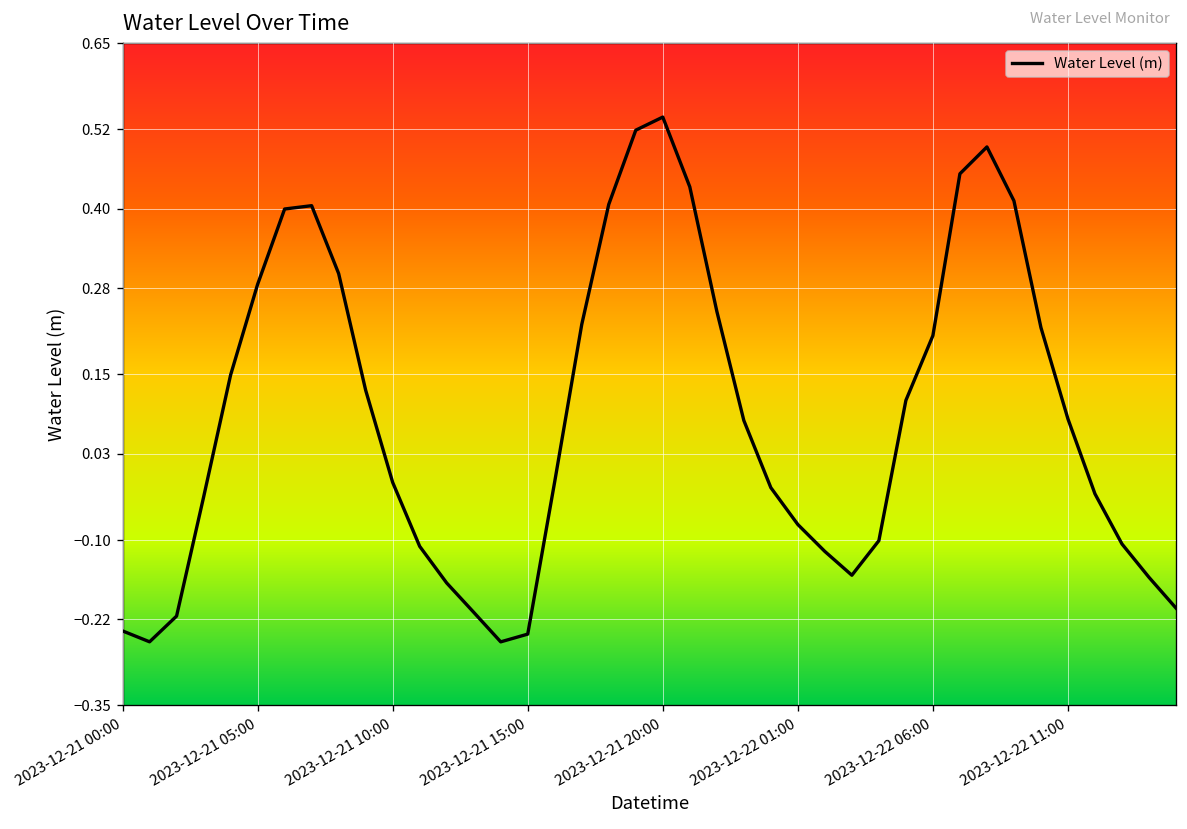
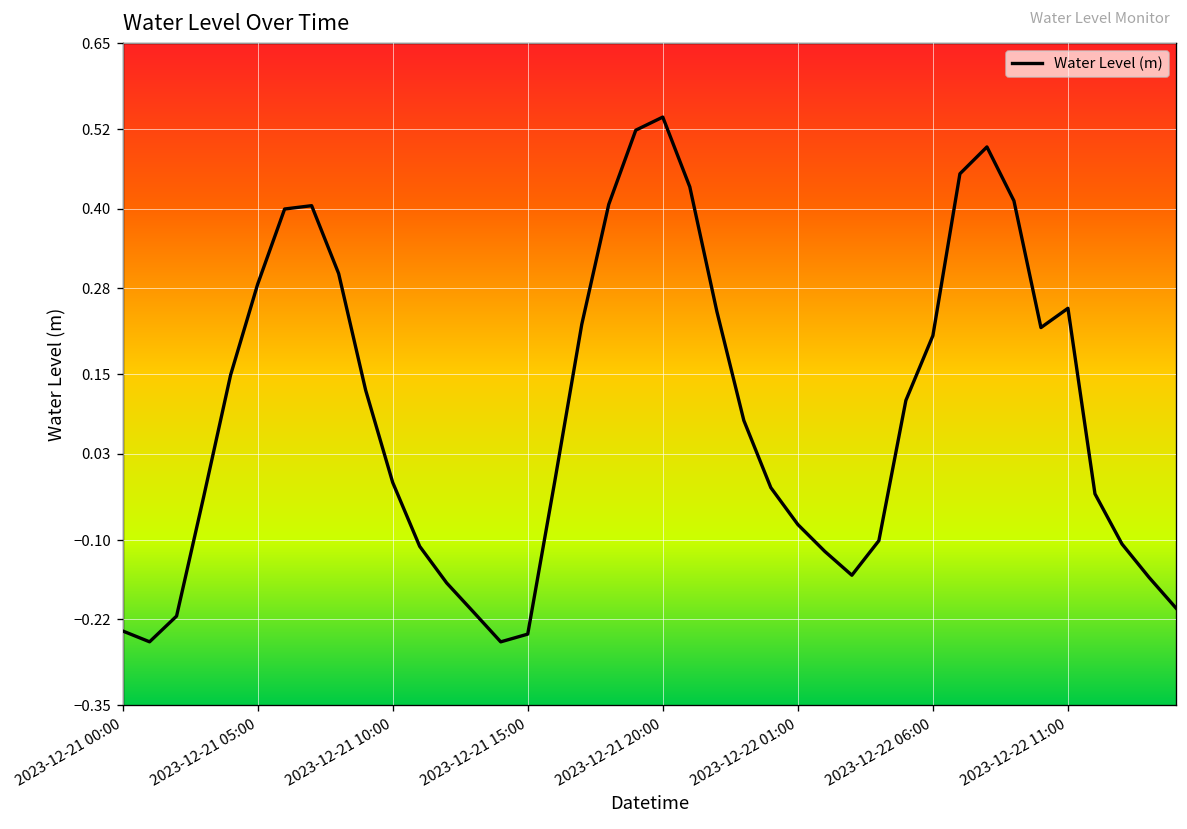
2023-12-22 11:00: 0.08 -> 0.25
